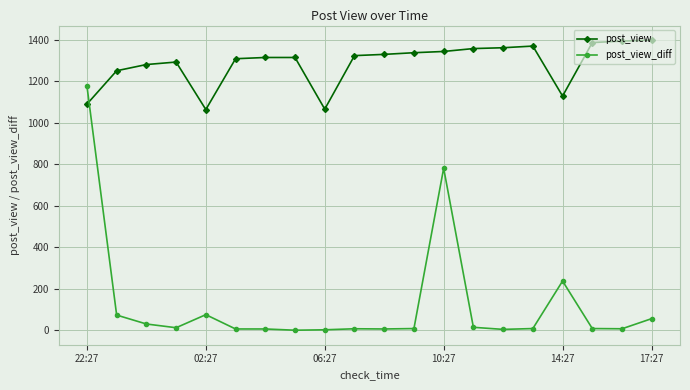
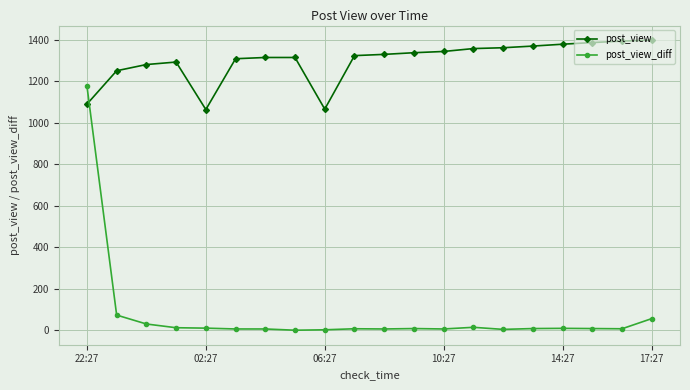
post_view_diff, 02:27: 80 -> 10
post_view_diff, 10:27: 780 -> 10
post_view, 14:27: 1130 -> 1380
post_view_diff, 14:27: 240 -> 10
